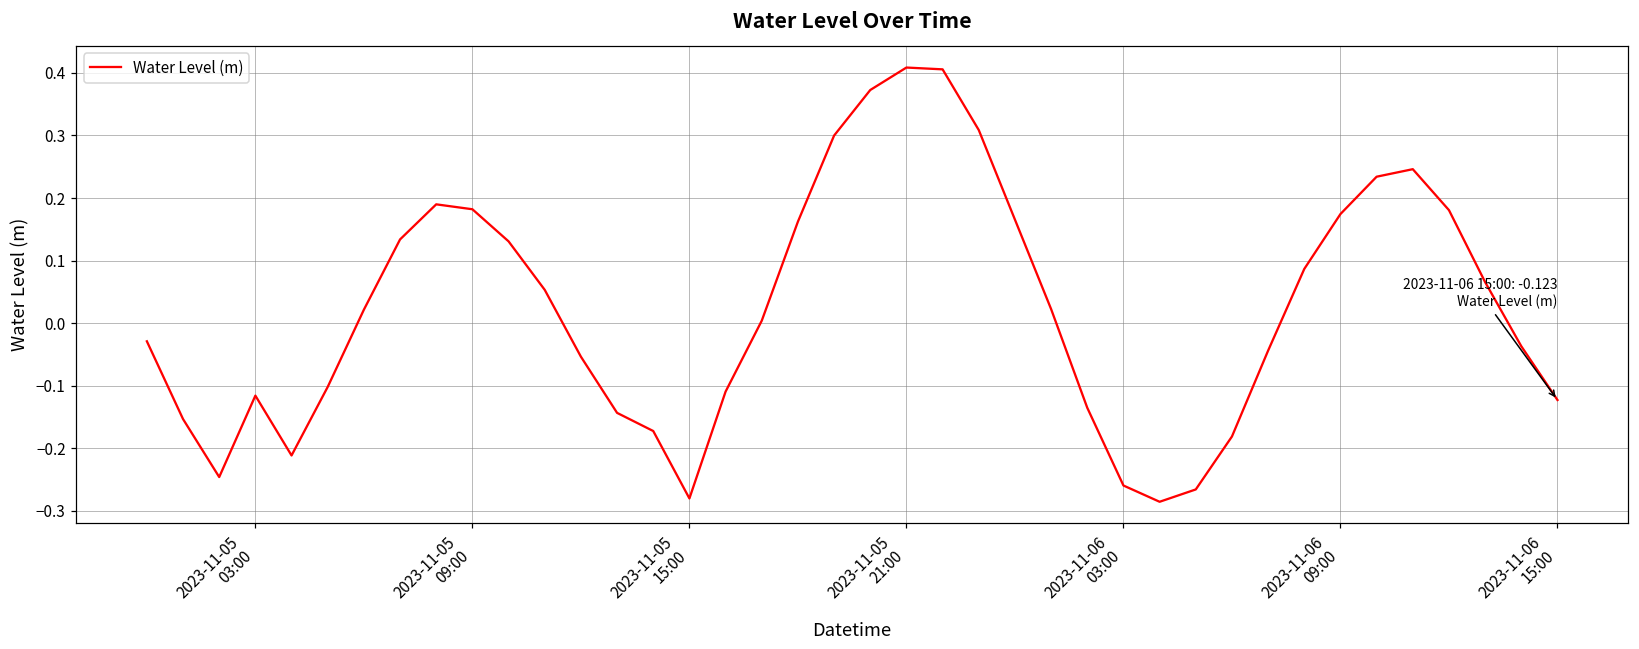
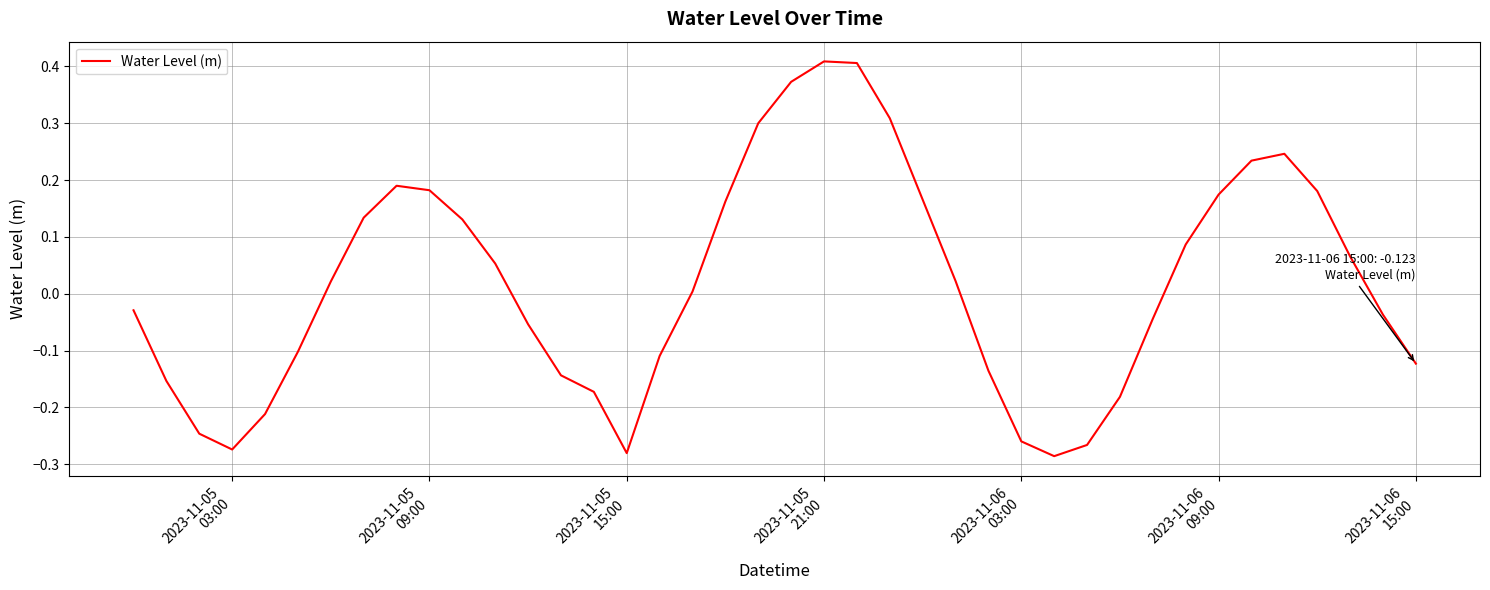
2023-11-05 03:00: -0.12 -> -0.27
